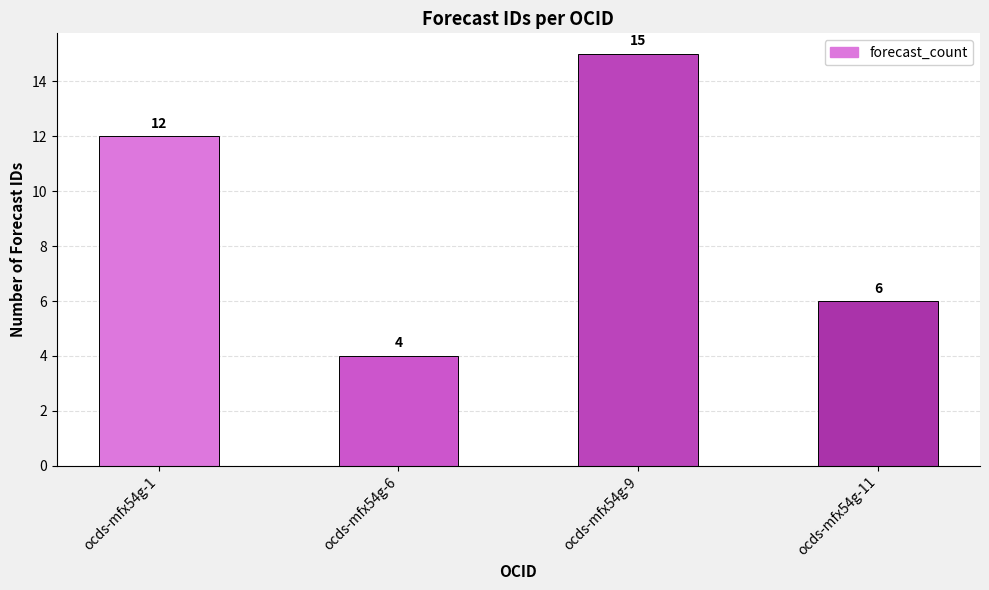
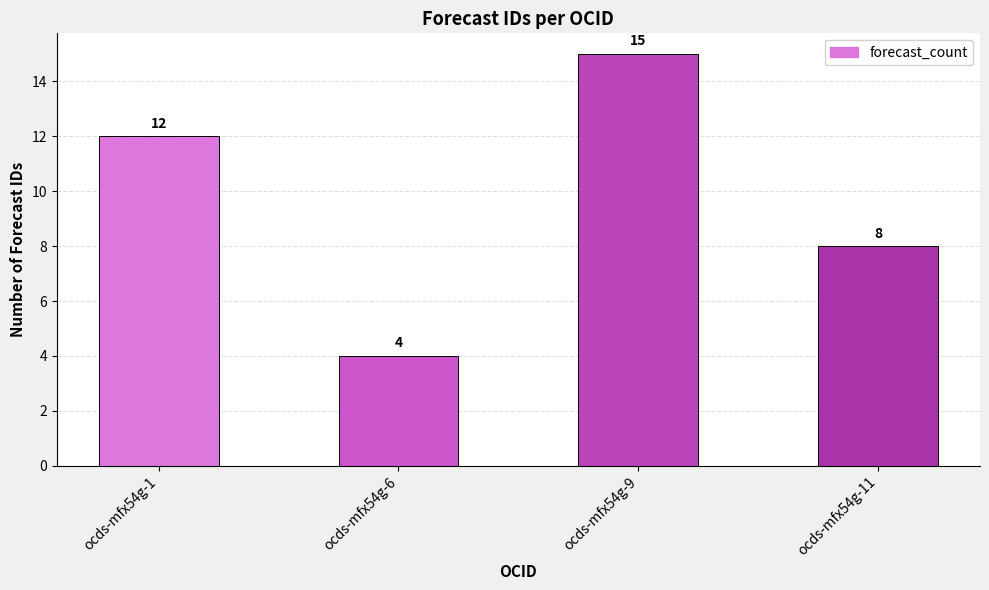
ocds-mfx54g-11: 6 -> 8
